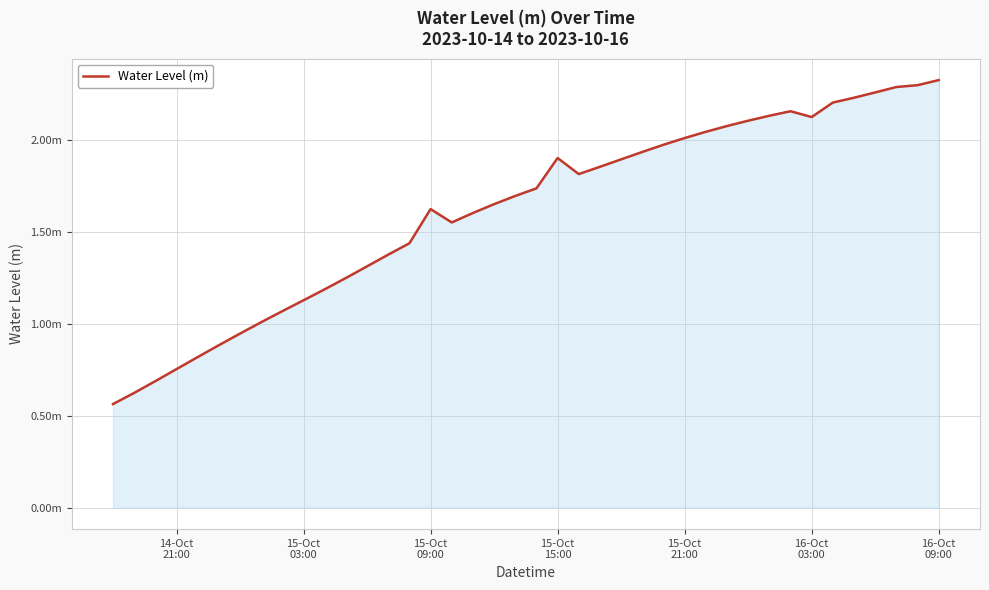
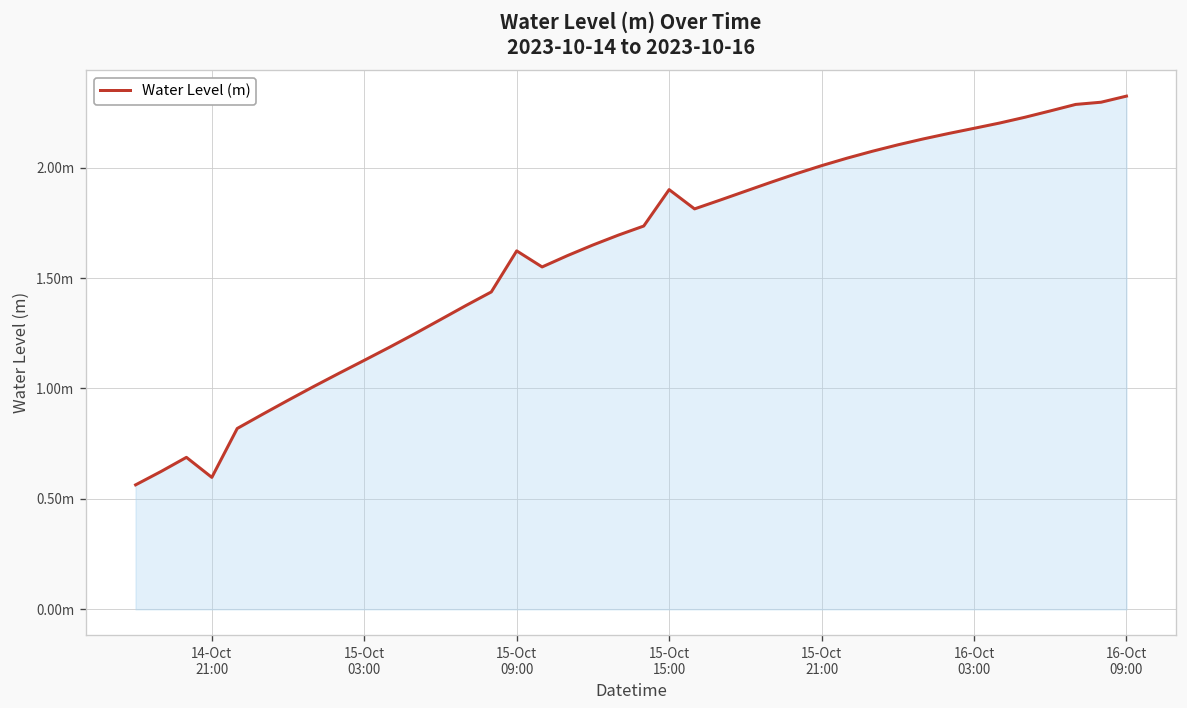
14-Oct 21:00: 0.75m -> 0.60m
16-Oct 03:00: 2.12m -> 2.18m
